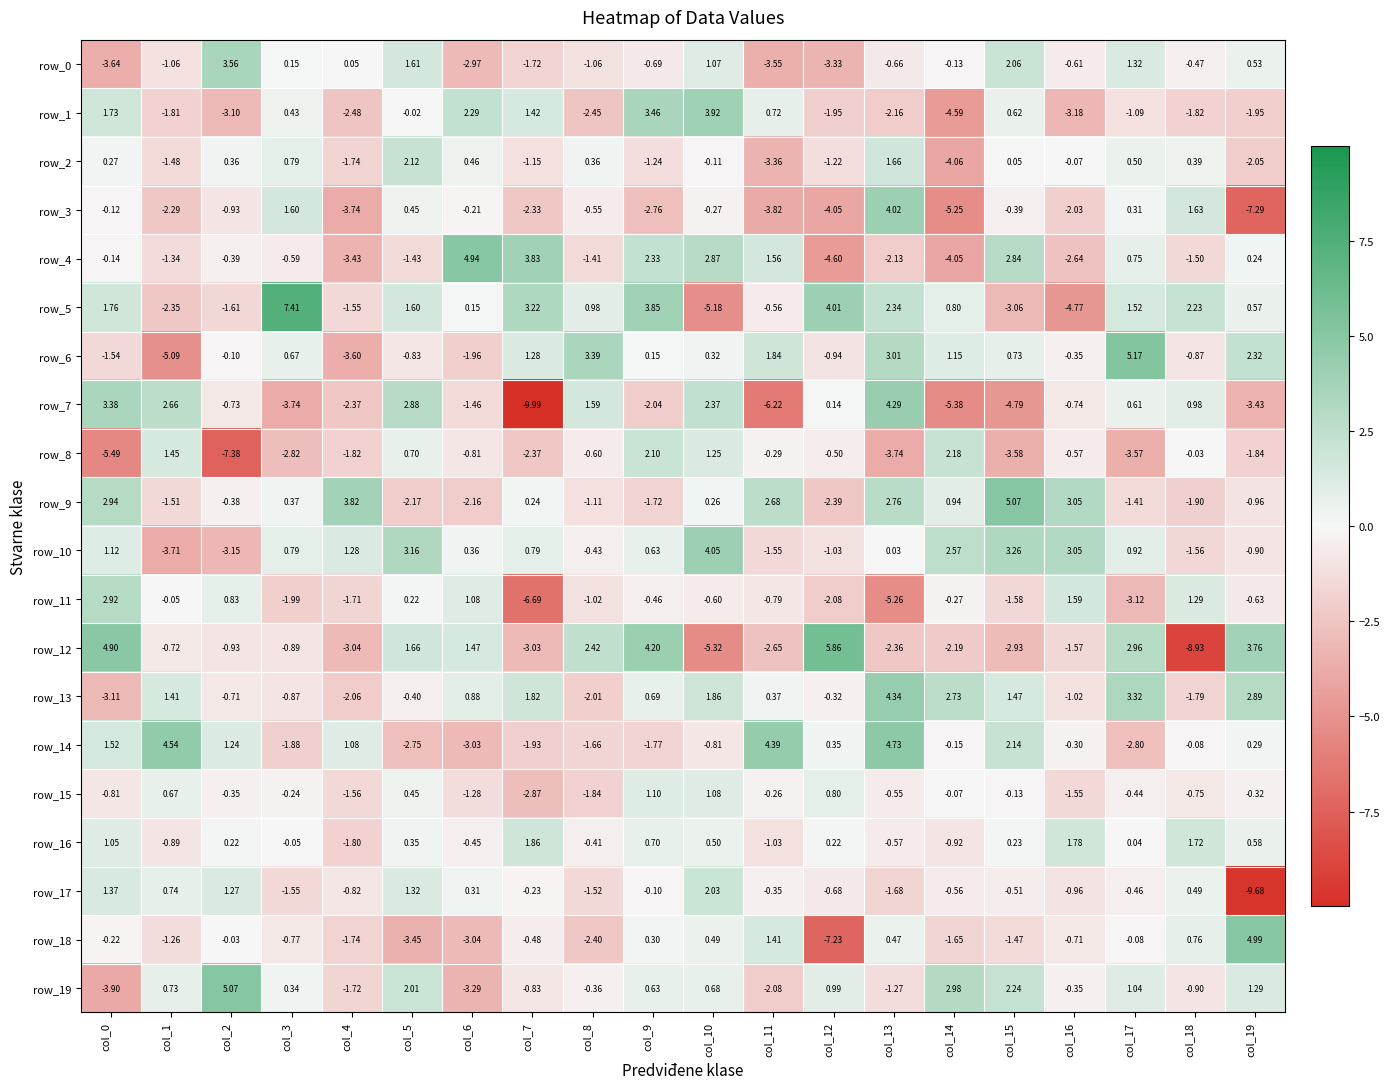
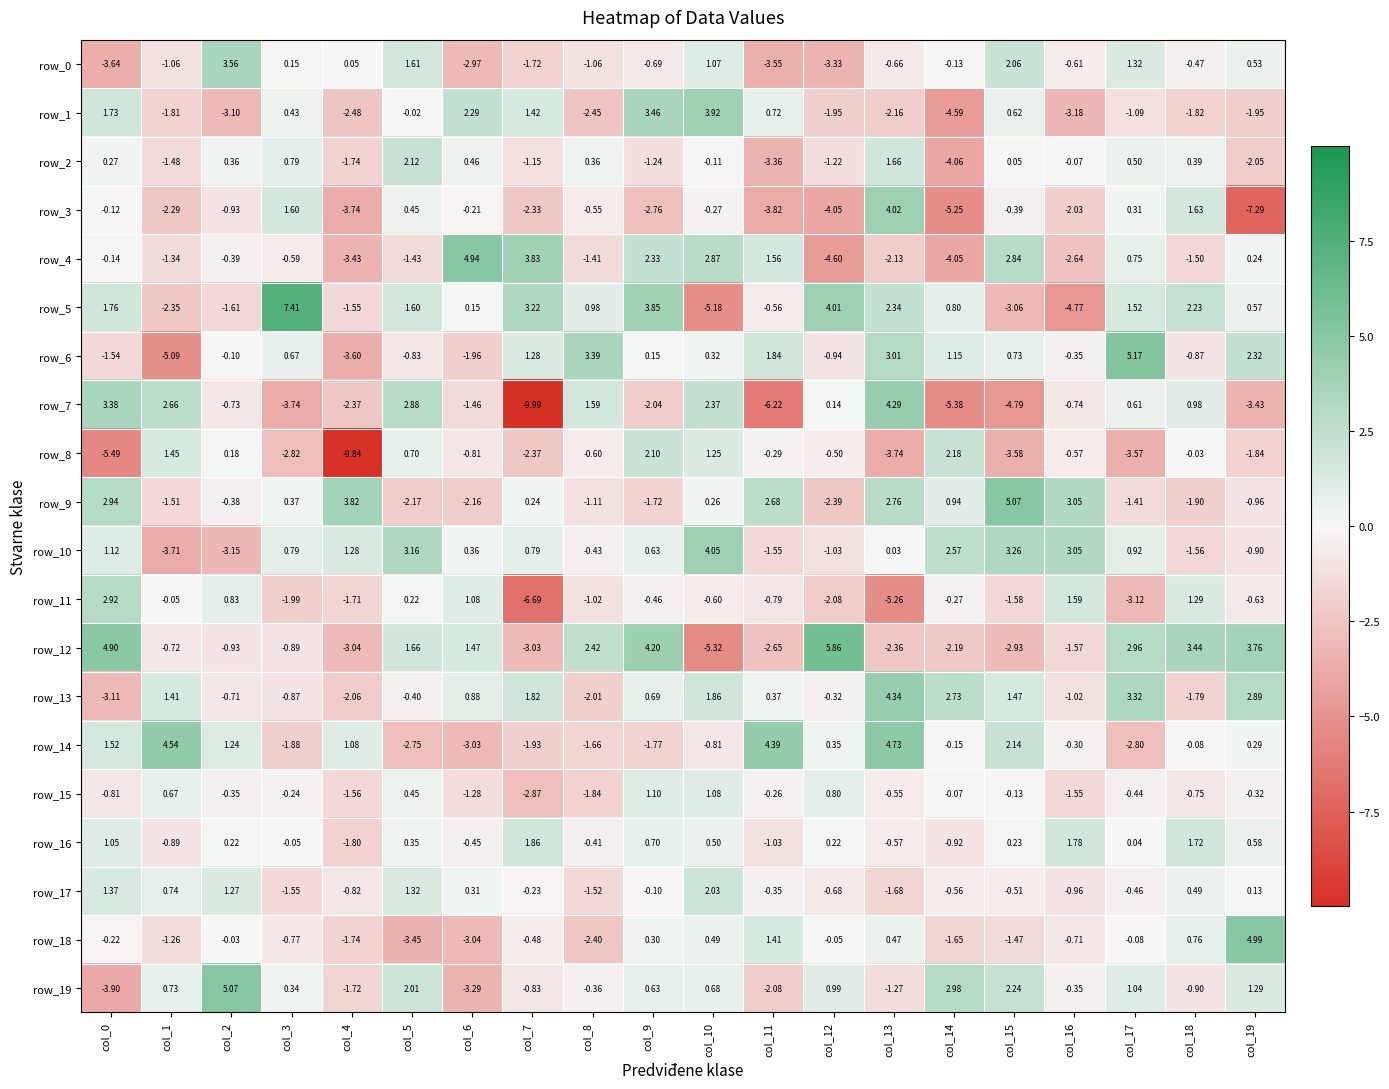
row_8, col_2: -7.38 -> 0.18
row_8, col_4: -1.82 -> -9.84
row_12, col_18: -8.93 -> 3.44
row_17, col_19: -9.68 -> 0.13
row_18, col_12: -7.23 -> -0.05
